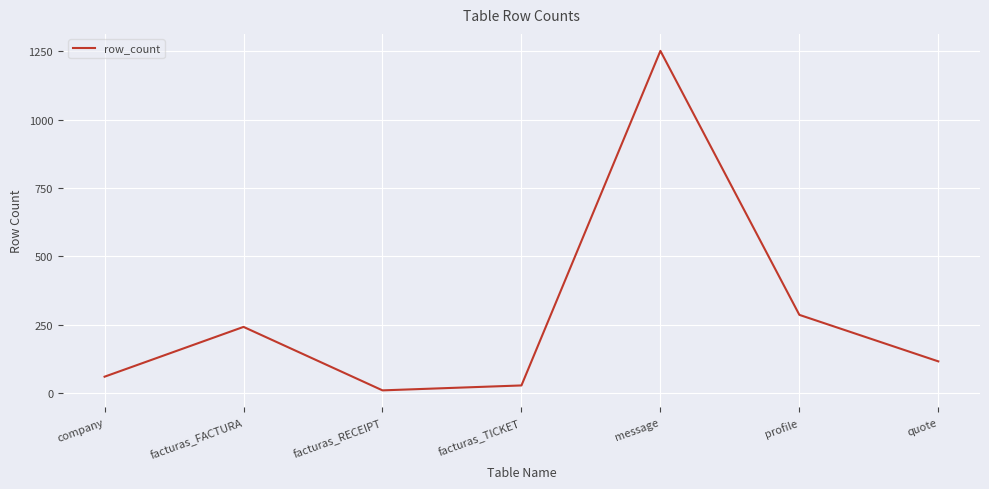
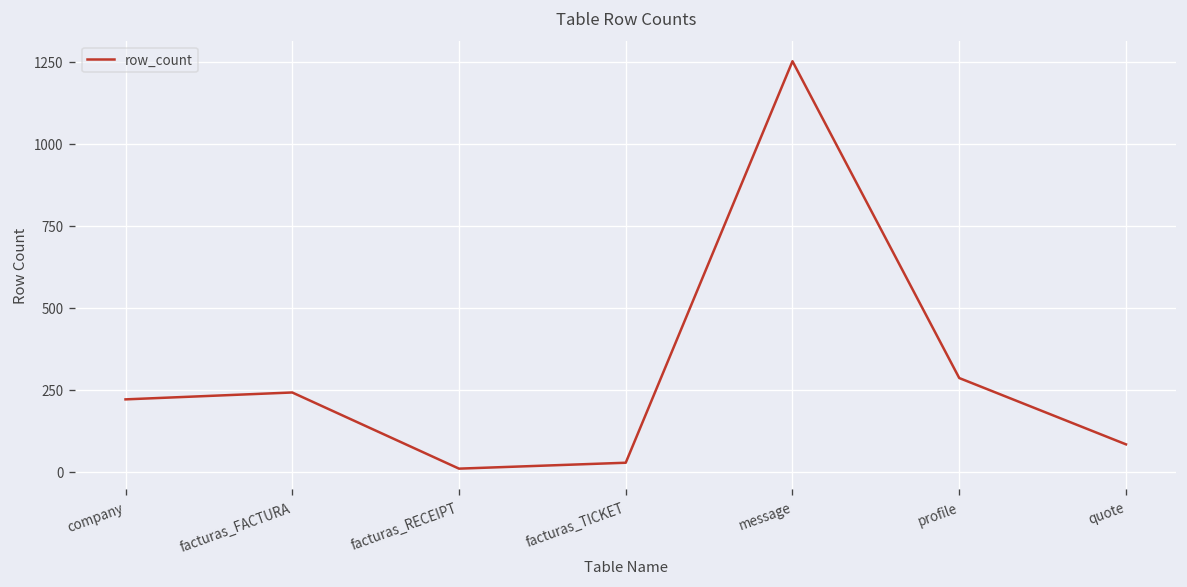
company: 60 -> 220
quote: 120 -> 80
